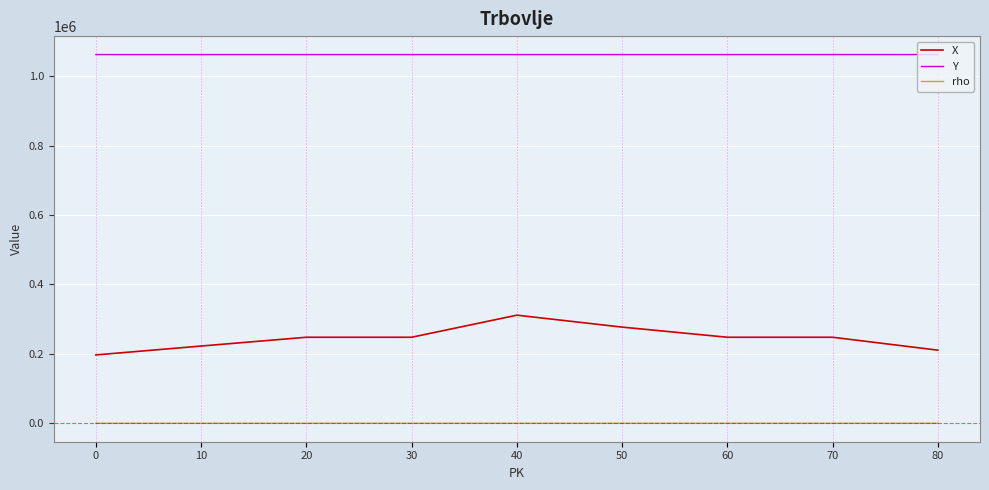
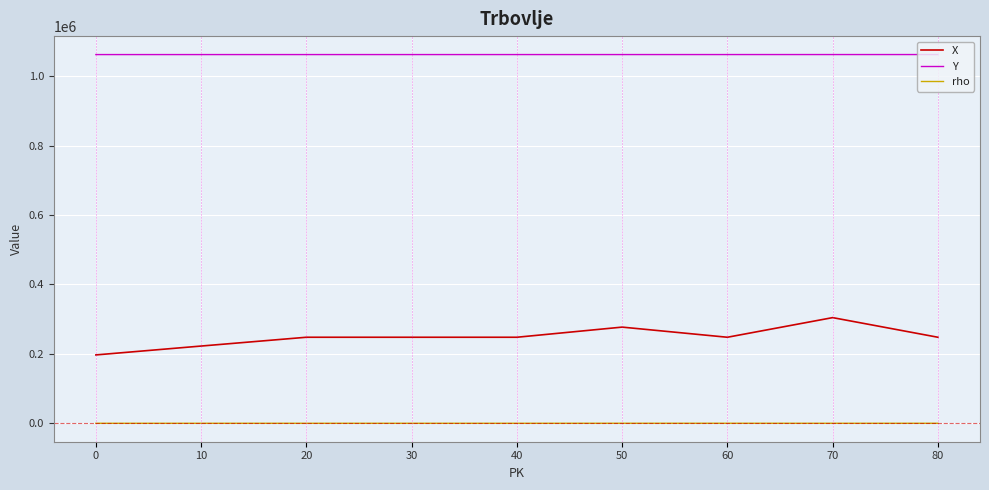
X, 40: 310000 -> 250000
X, 70: 250000 -> 300000
X, 80: 210000 -> 250000
